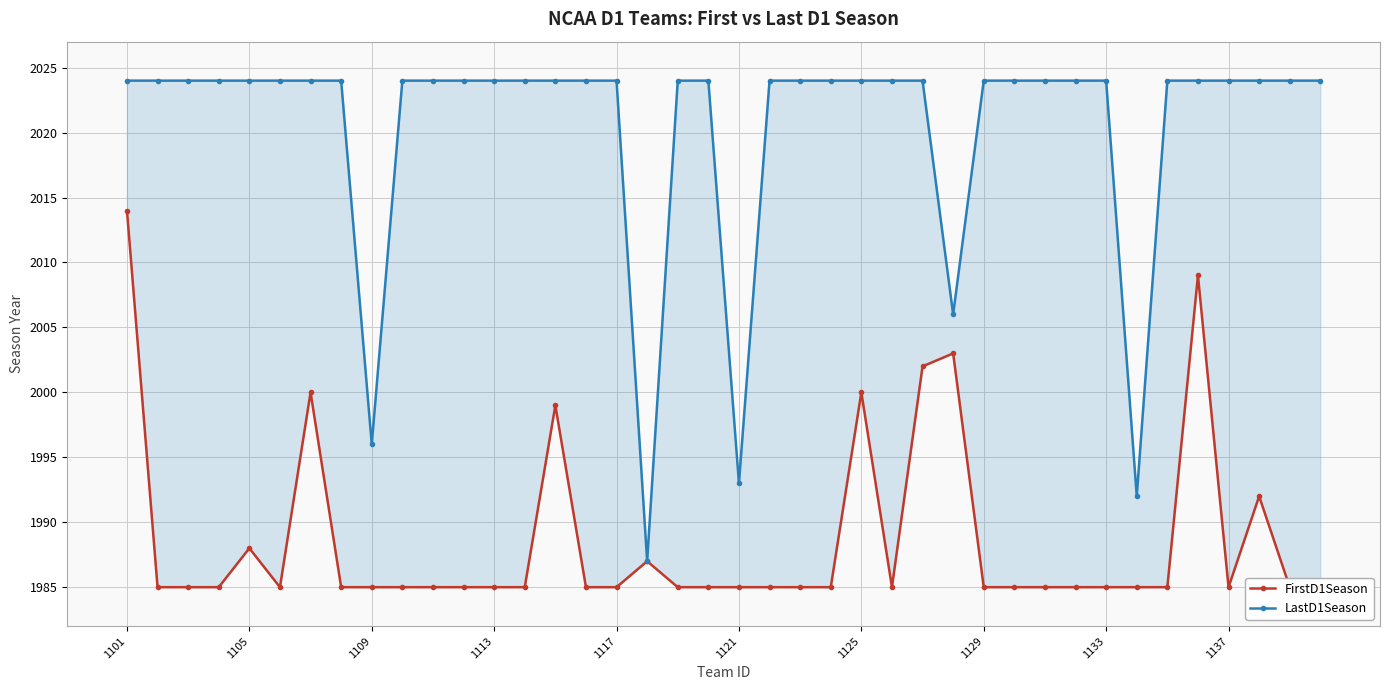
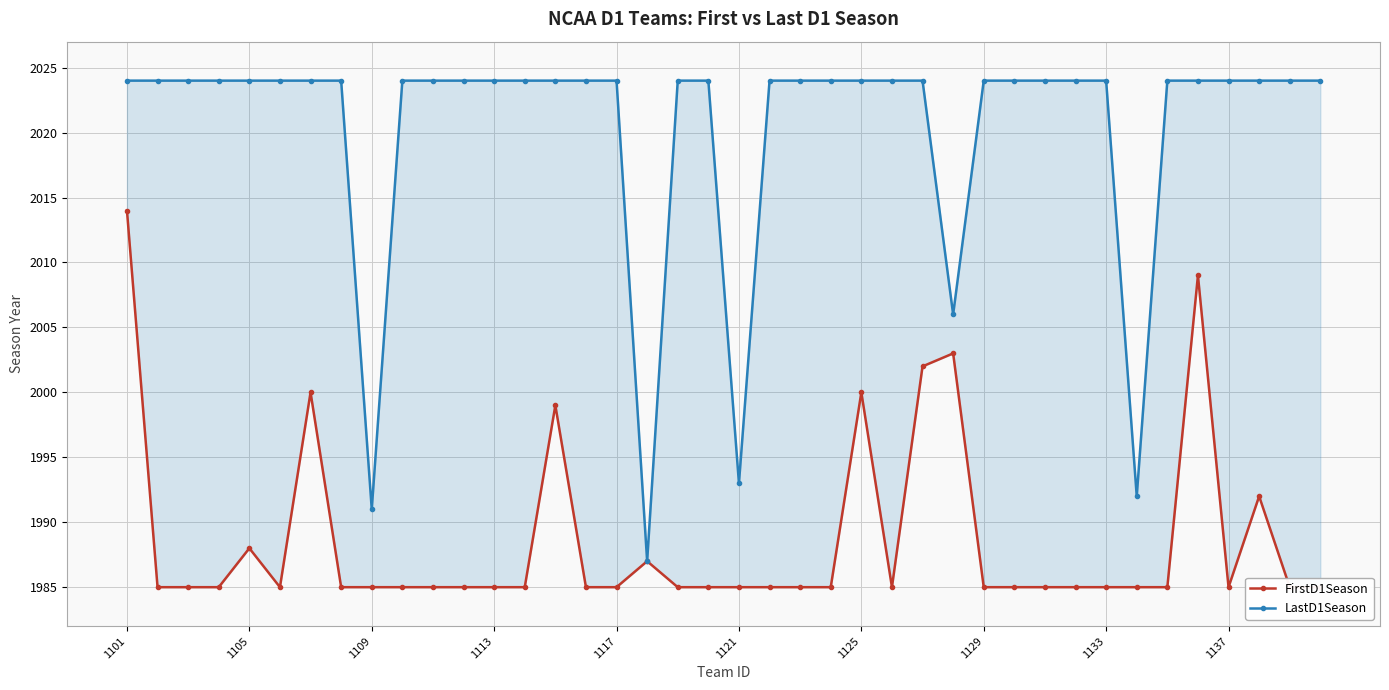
LastD1Season, 1109: 1996 -> 1991
